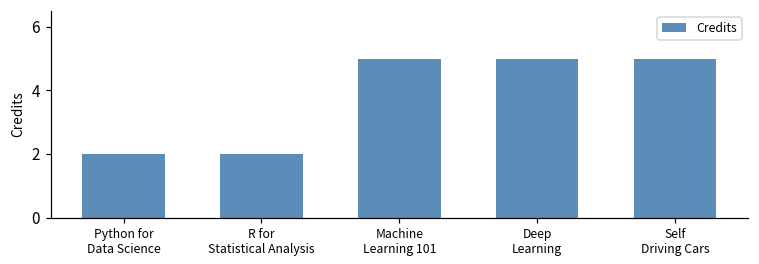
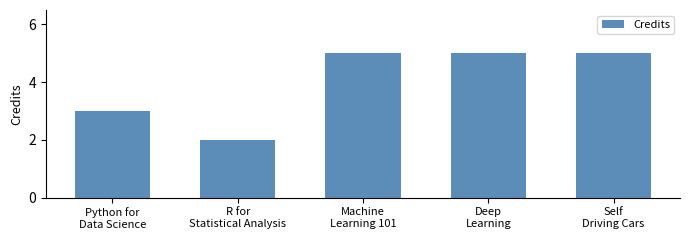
Python for Data Science: 2 -> 3
